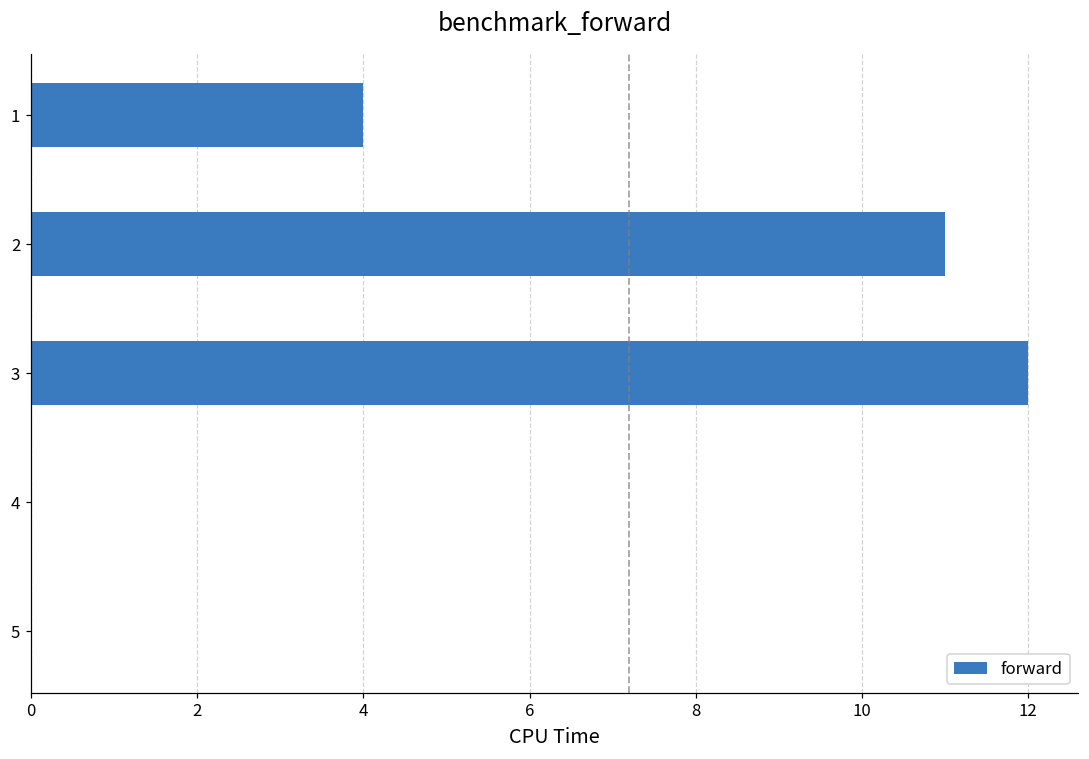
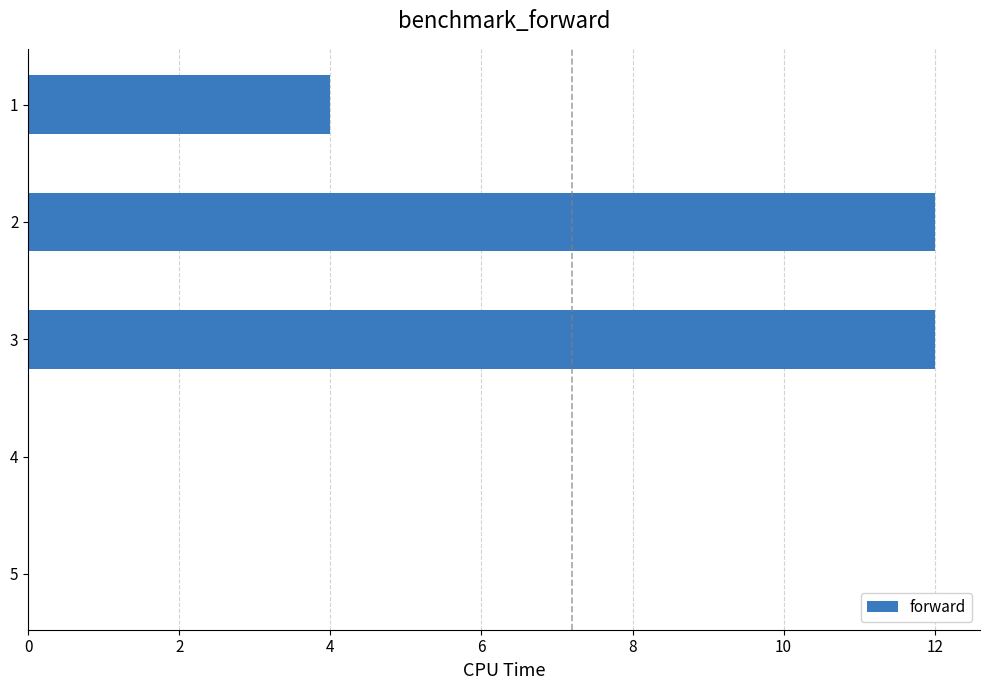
2: 11 -> 12
